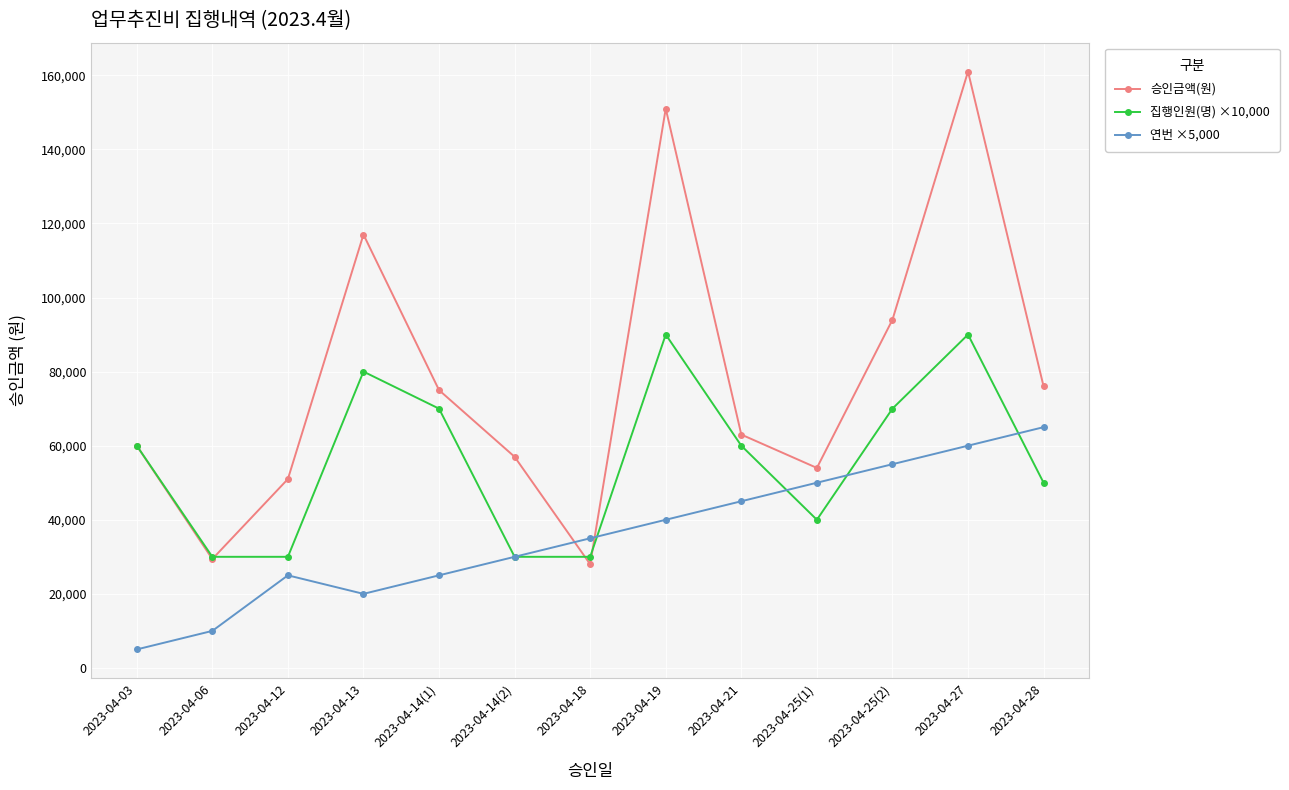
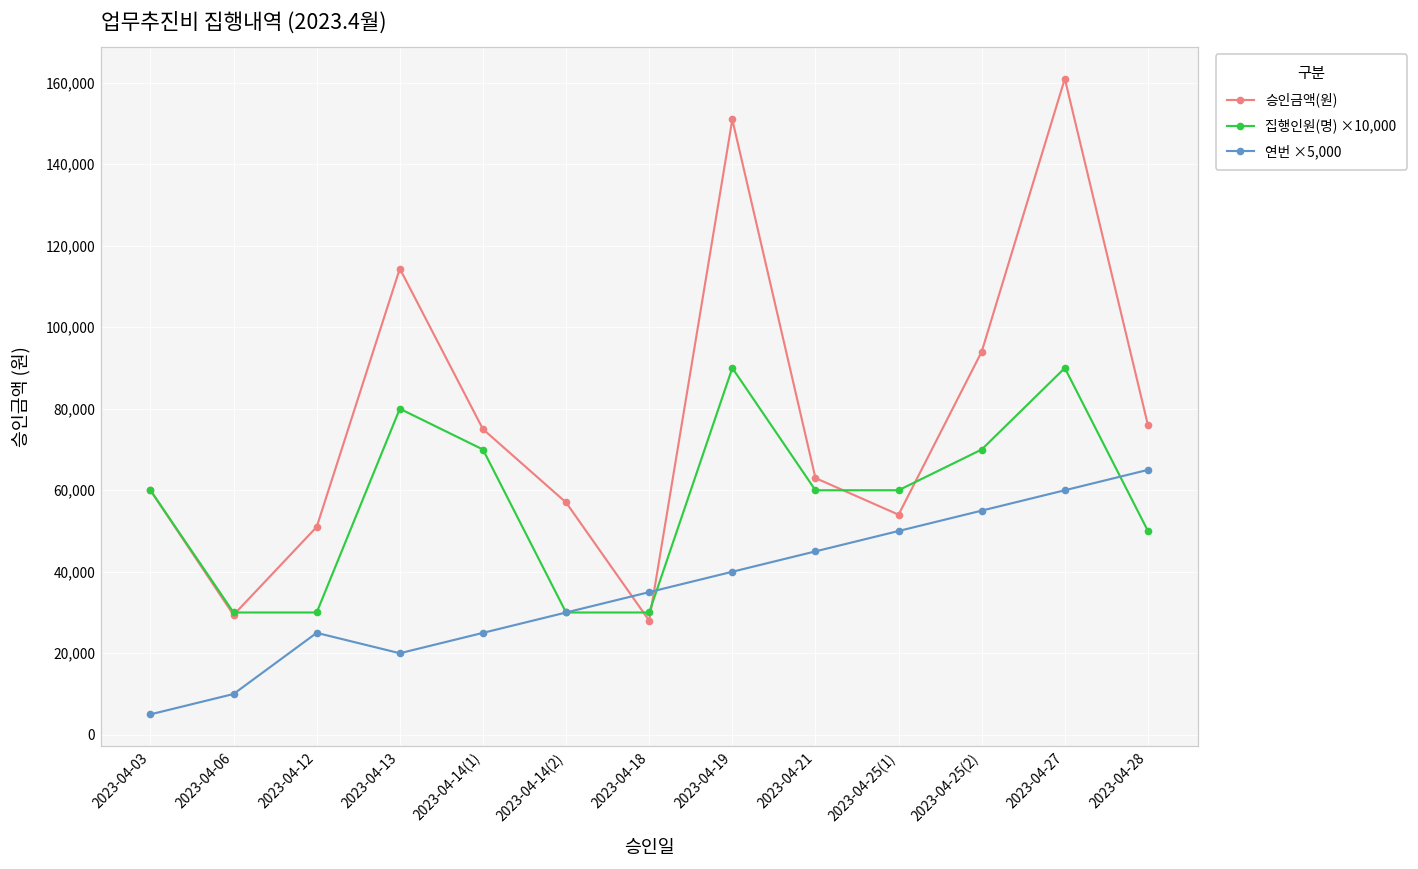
승인금액(원), 2023-04-13: 117,000 -> 114,000
집행인원(명) ×10,000, 2023-04-25(1): 40,000 -> 60,000
